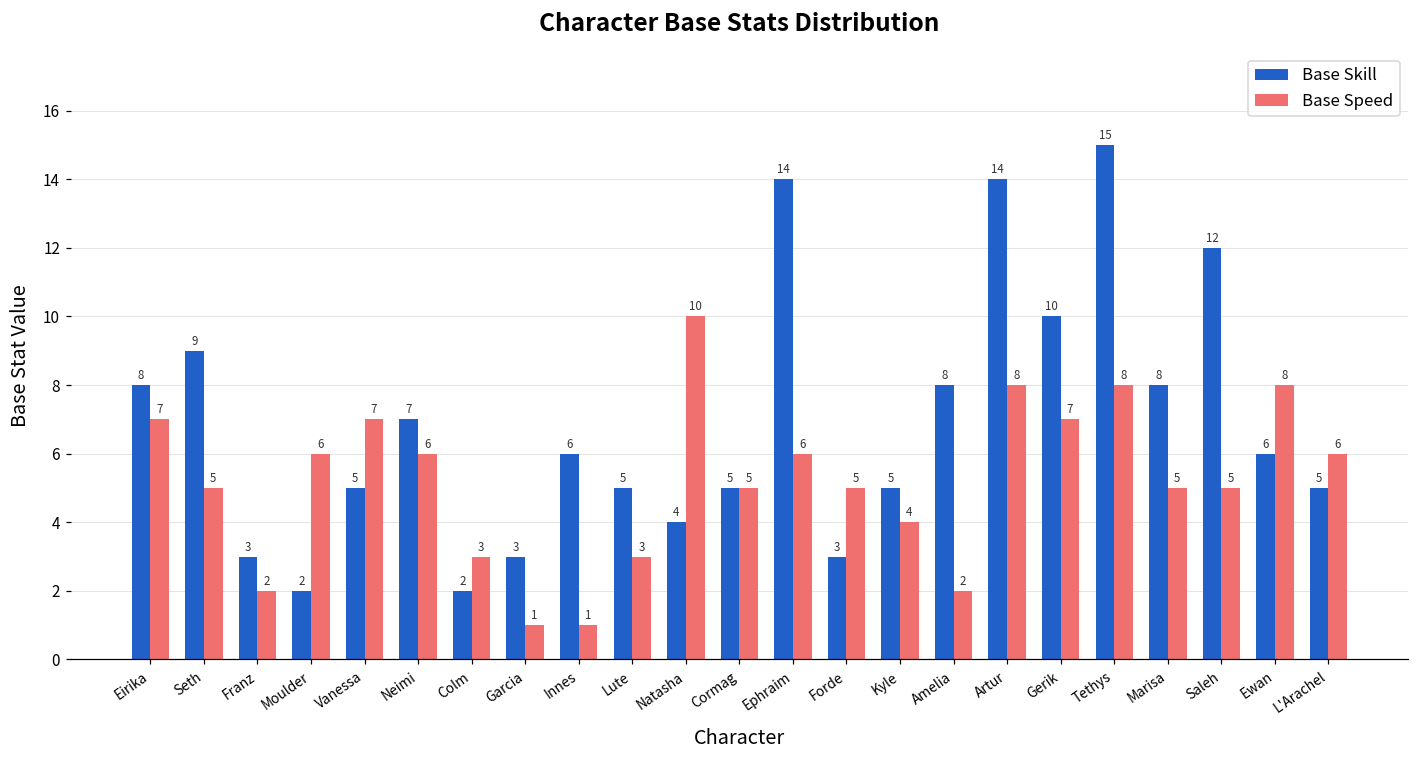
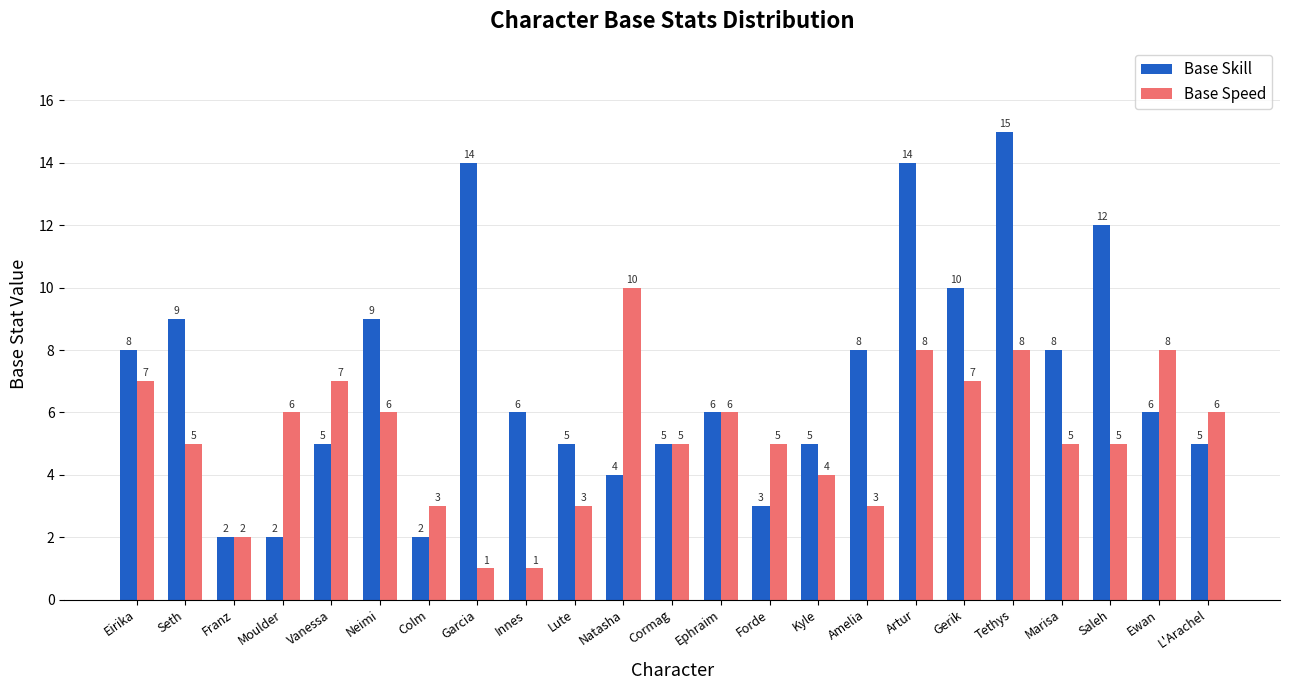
Base Skill, Franz: 3 -> 2
Base Skill, Neimi: 7 -> 9
Base Skill, Garcia: 3 -> 14
Base Skill, Ephraim: 14 -> 6
Base Speed, Amelia: 2 -> 3
